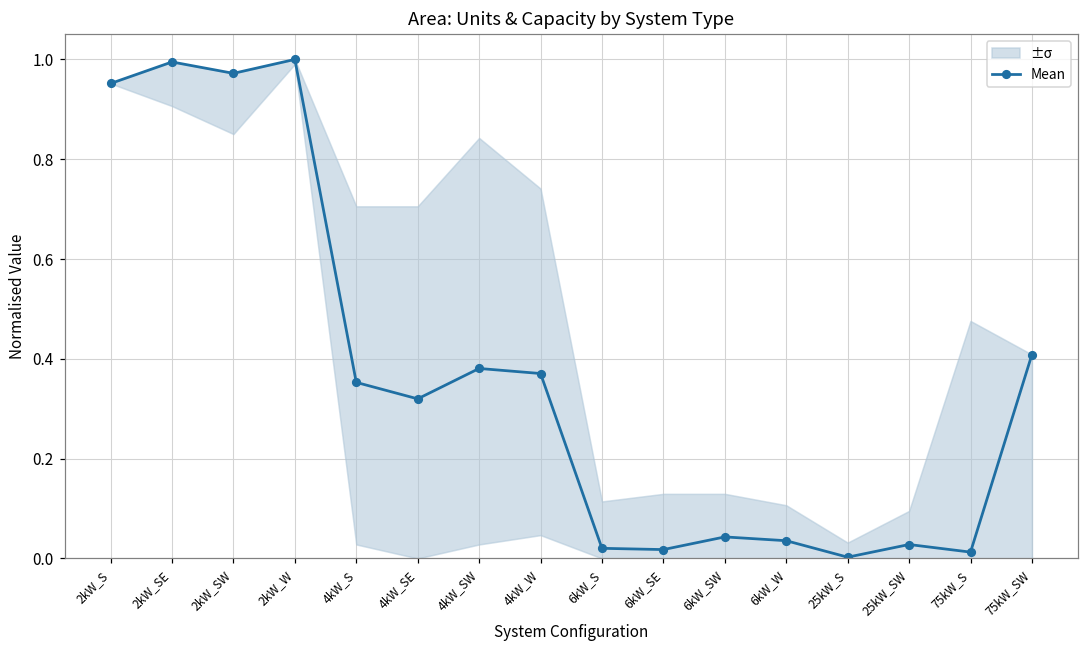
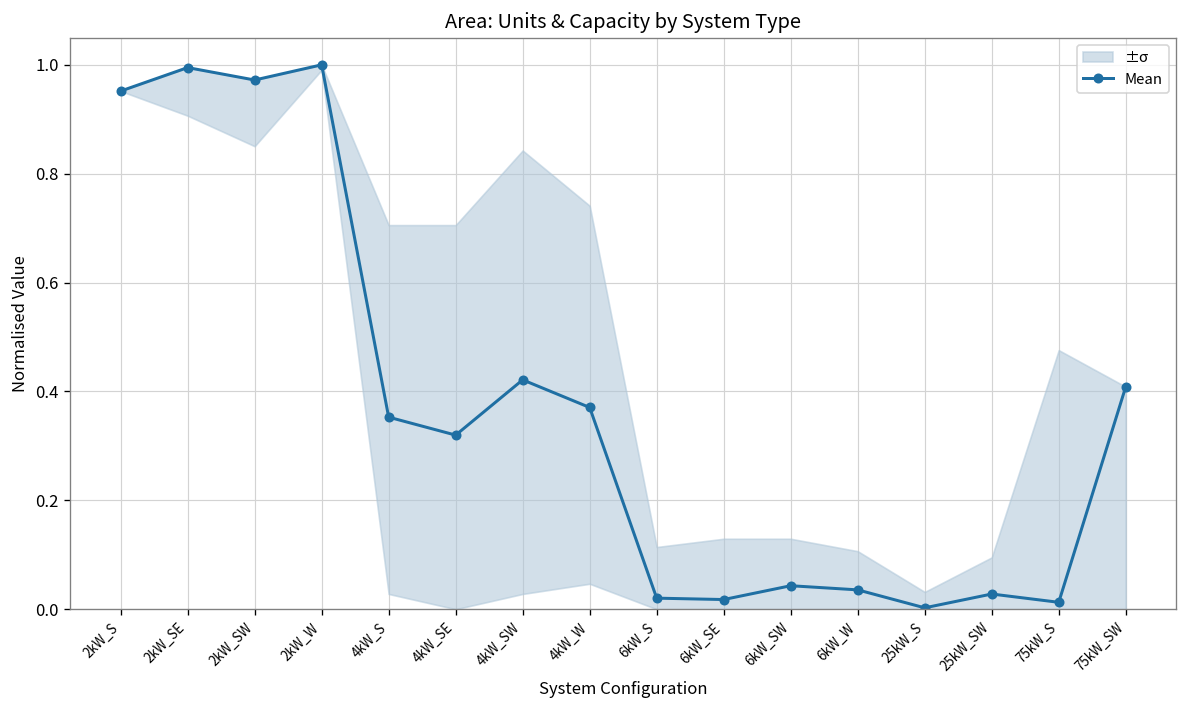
Mean, 4kW_SW: 0.38 -> 0.42
